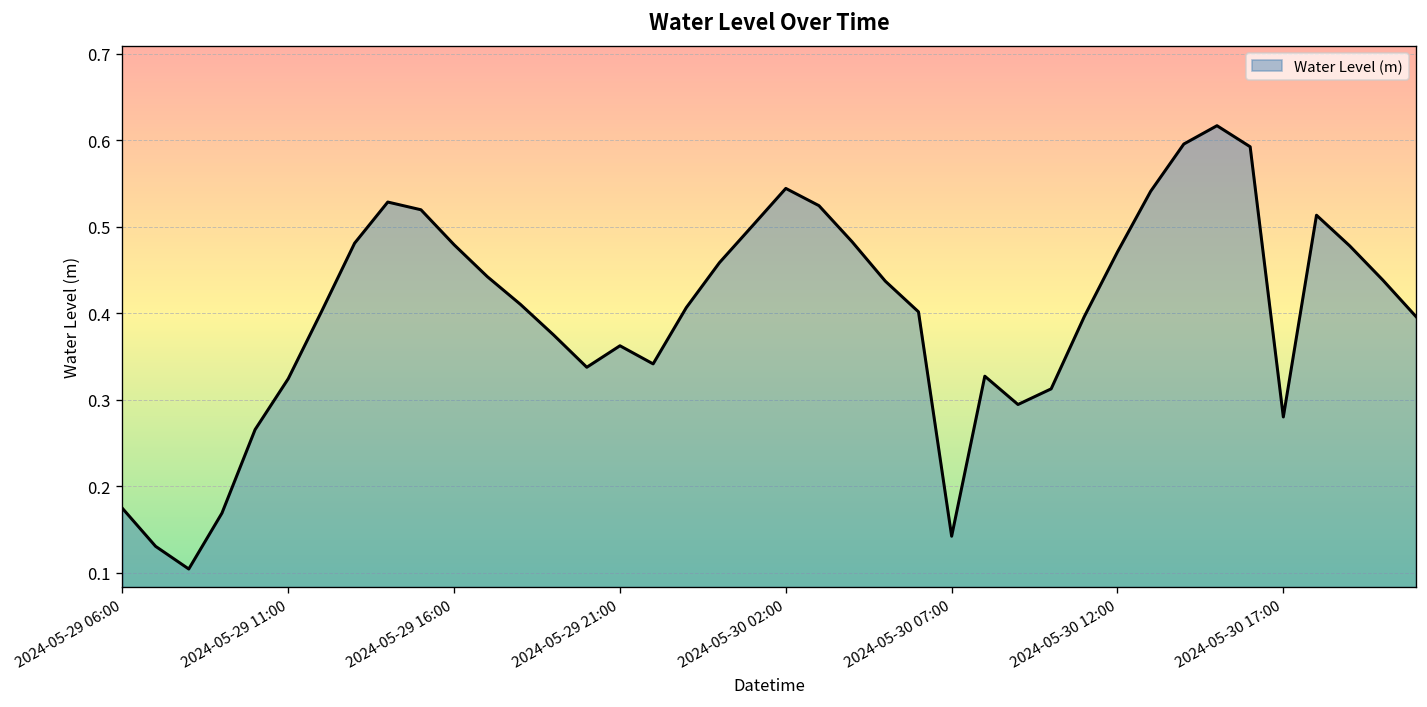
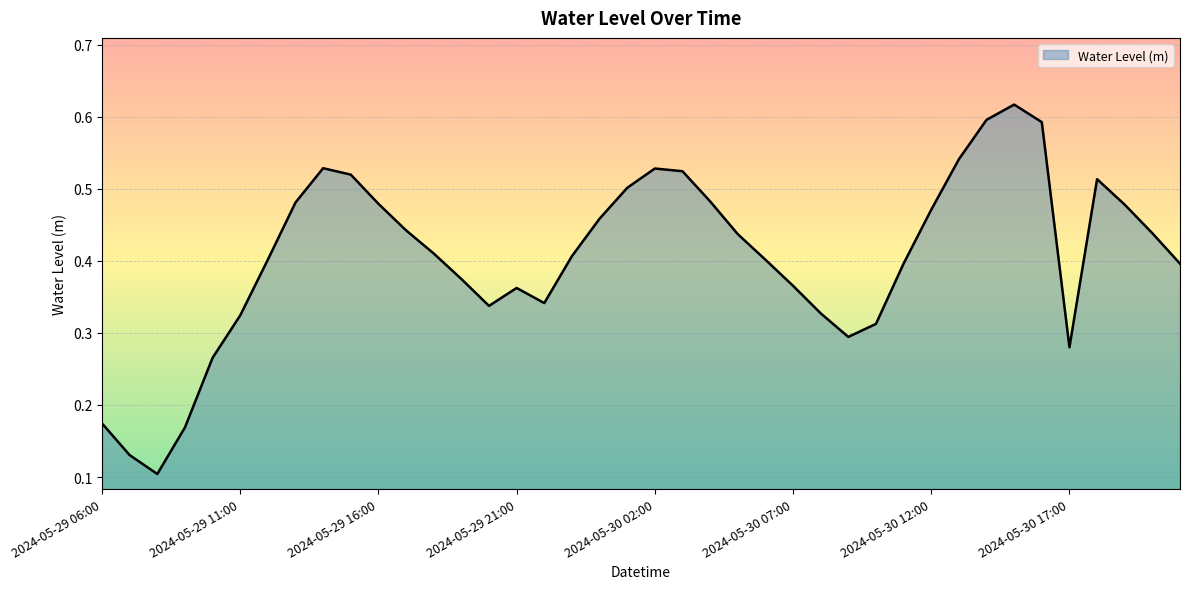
2024-05-30 02:00: 0.54 -> 0.53
2024-05-30 07:00: 0.14 -> 0.37
